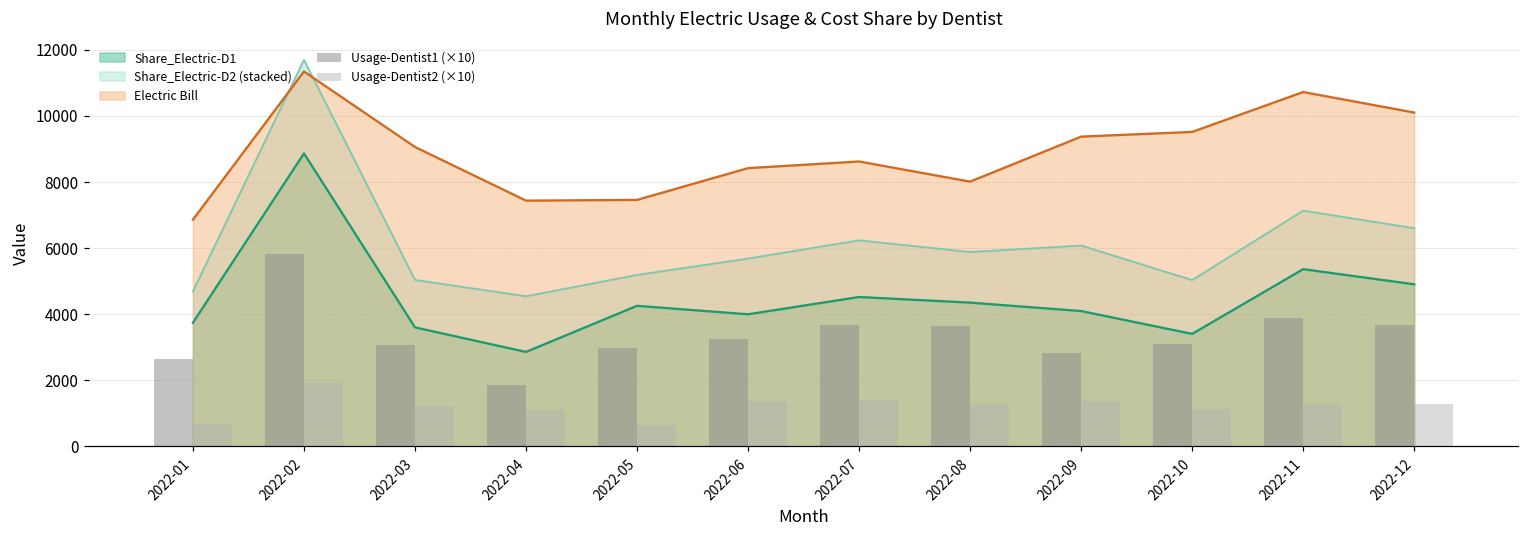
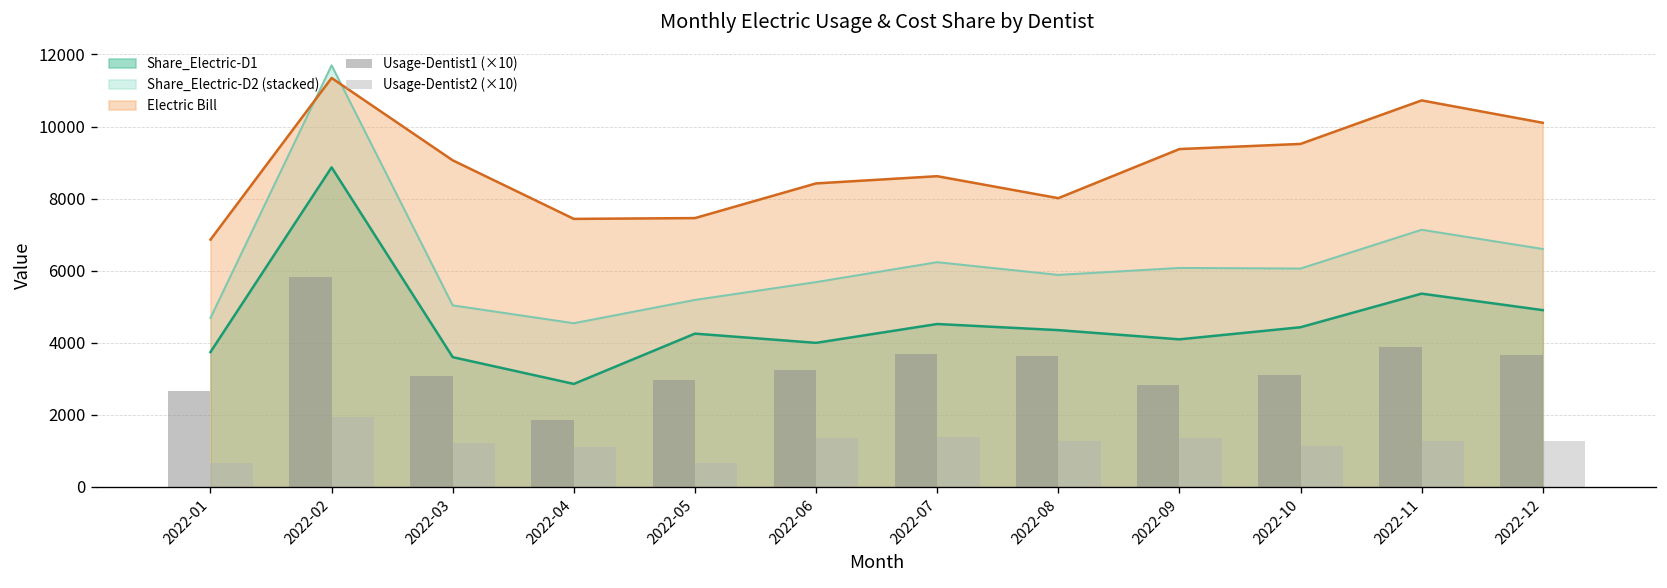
Share_Electric-D1, 2022-10: 3400 -> 4400
